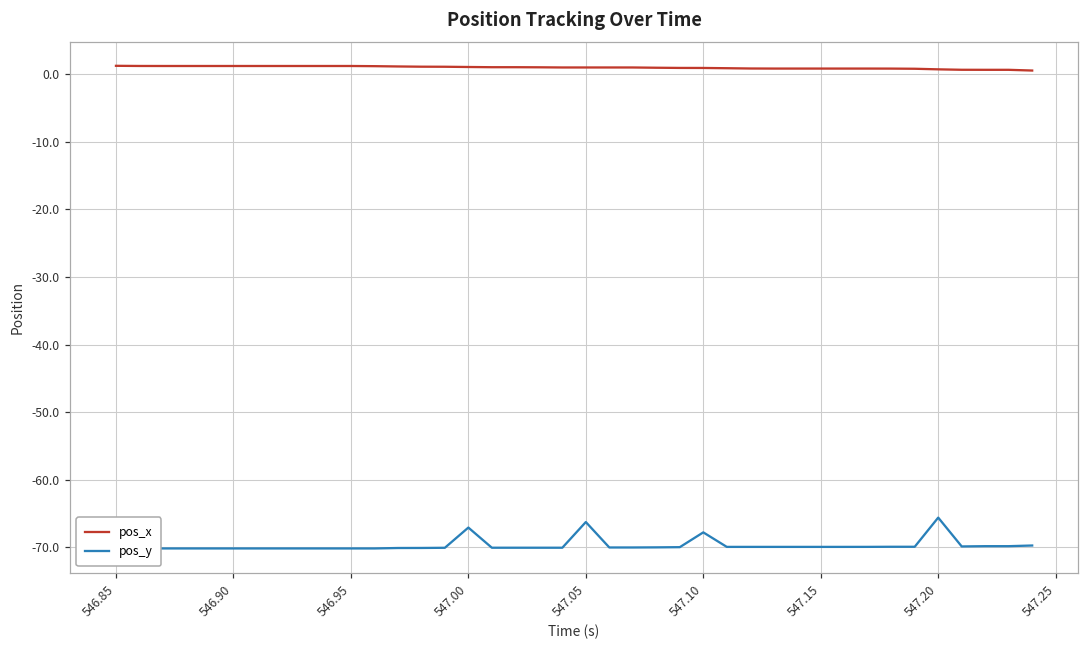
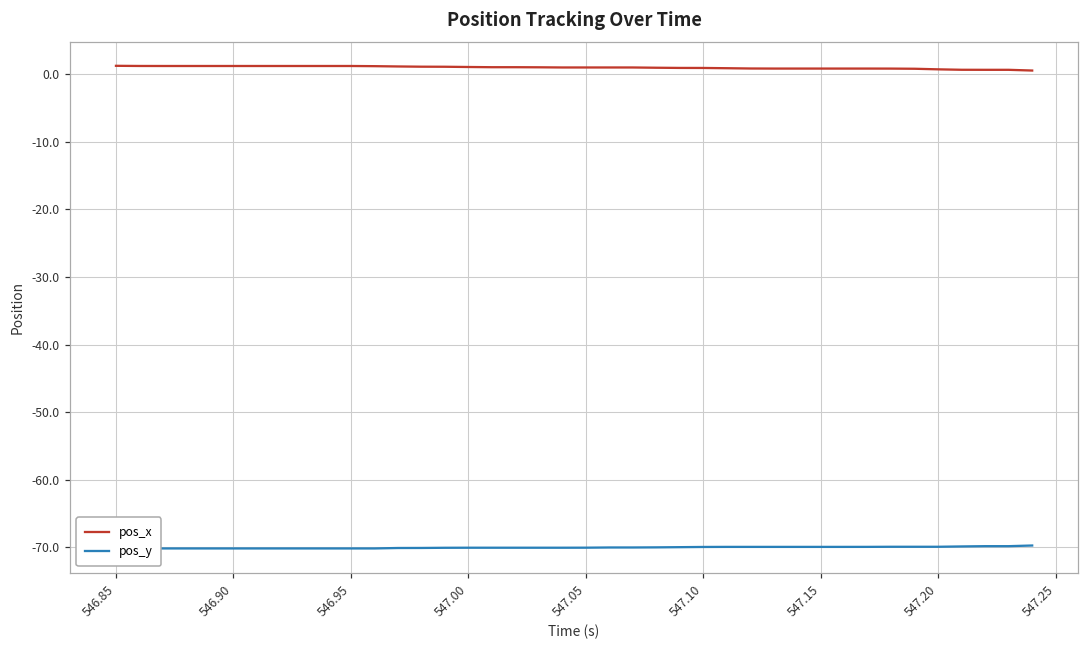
pos_y, 547.00: -67 -> -70
pos_y, 547.05: -66 -> -70
pos_y, 547.10: -68 -> -70
pos_y, 547.20: -66 -> -70
